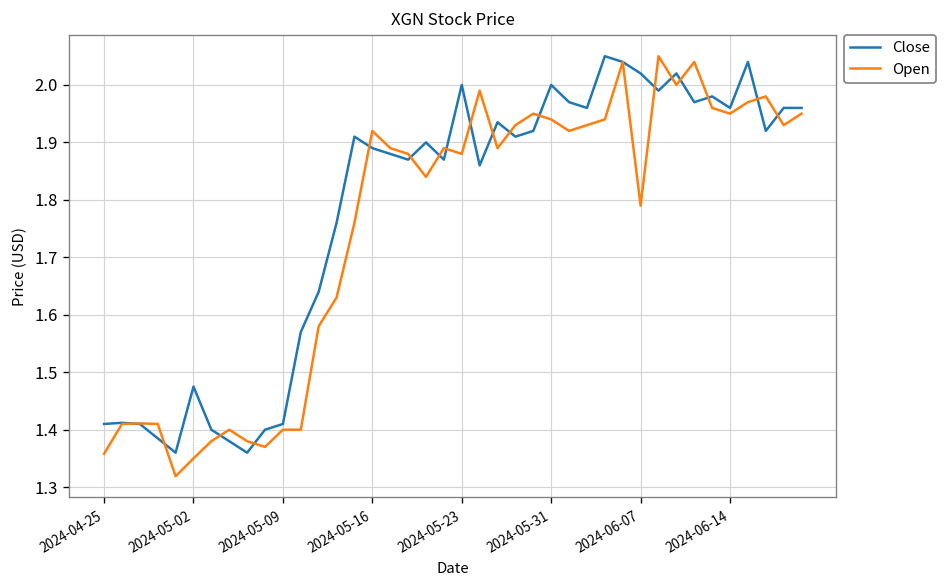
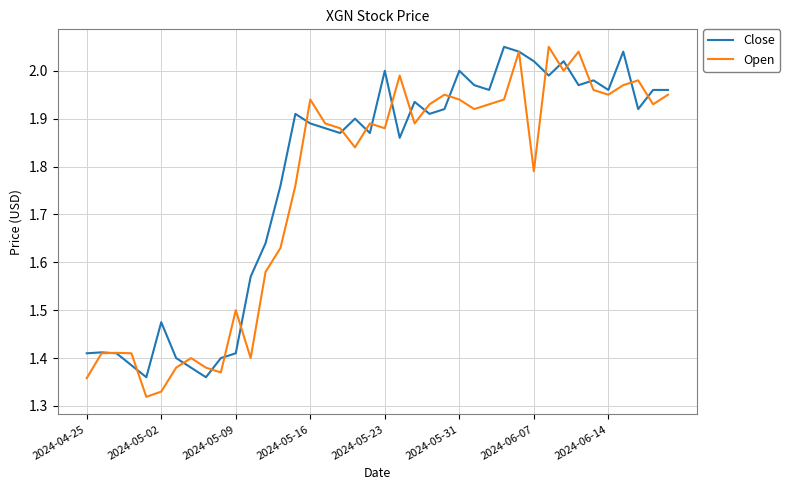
Open, 2024-05-02: 1.35 -> 1.33
Open, 2024-05-09: 1.4 -> 1.5
Open, 2024-05-16: 1.92 -> 1.94
